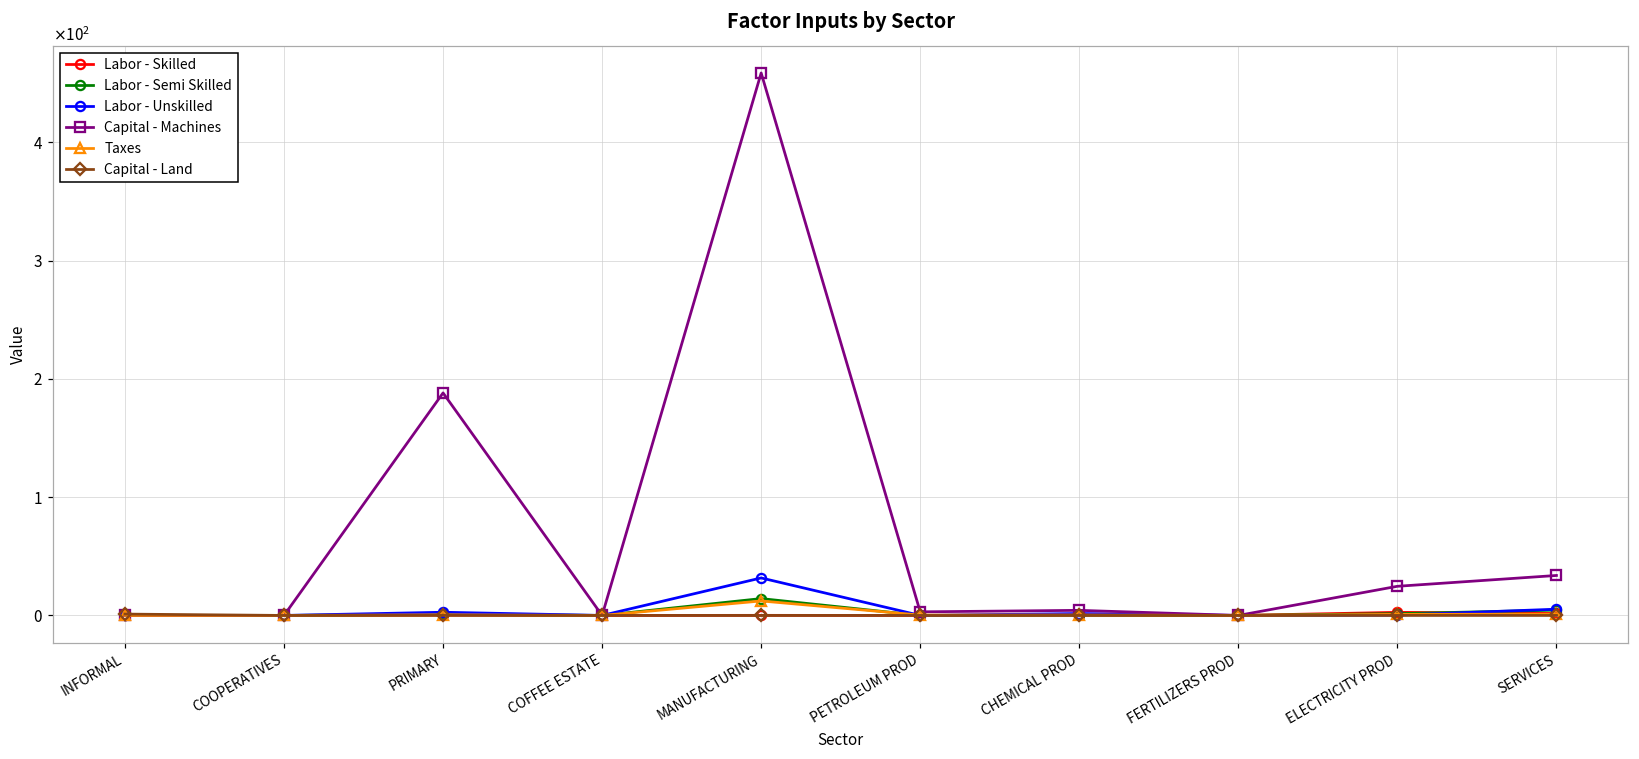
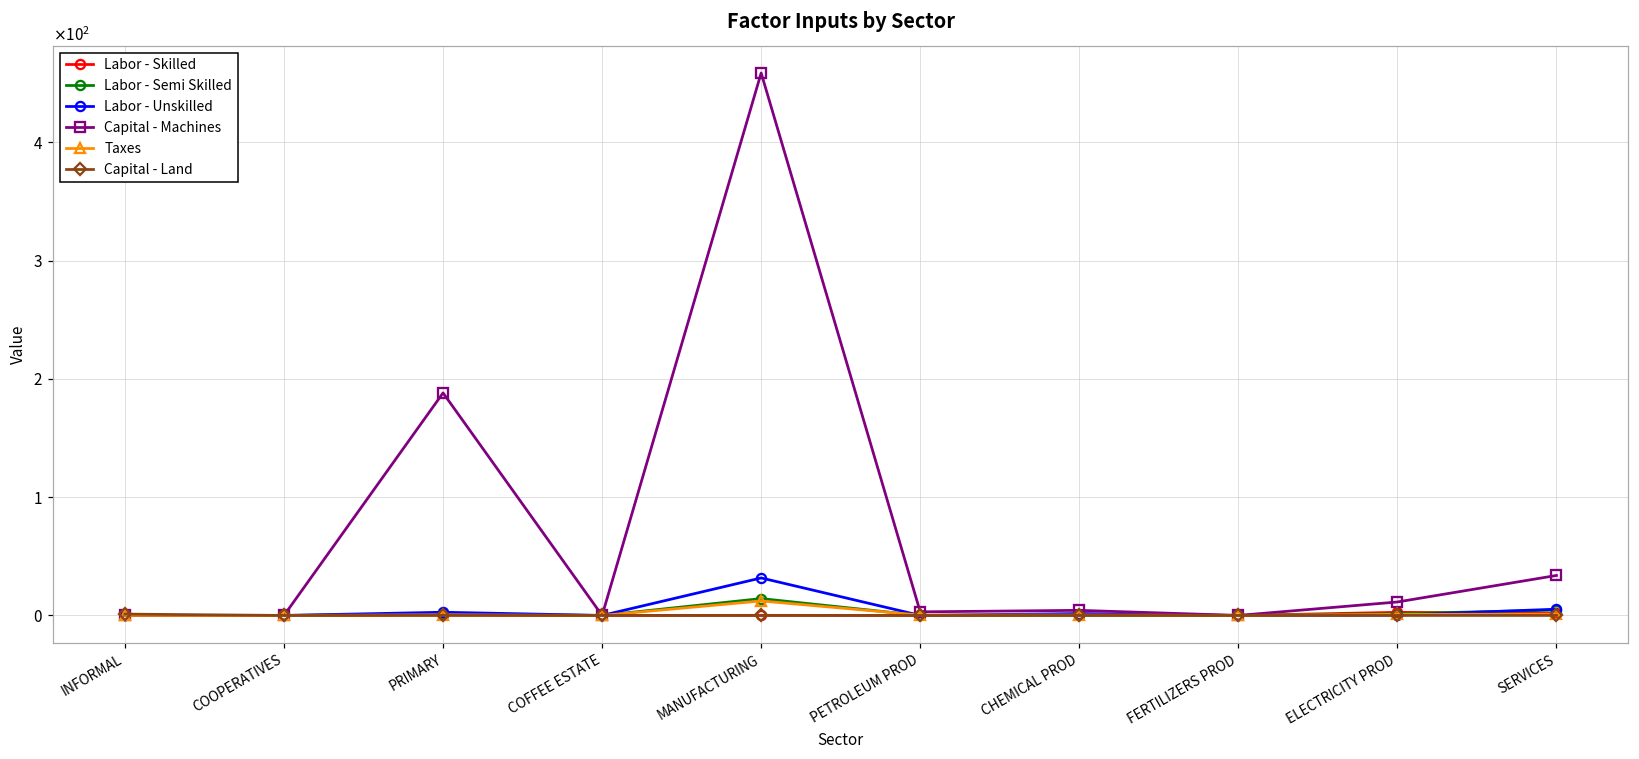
Capital - Machines, ELECTRICITY PROD: 25 -> 11
